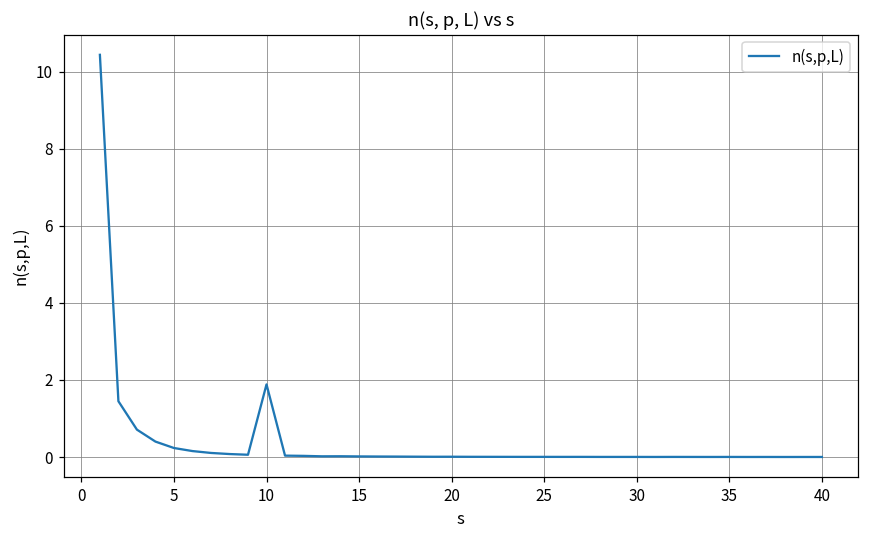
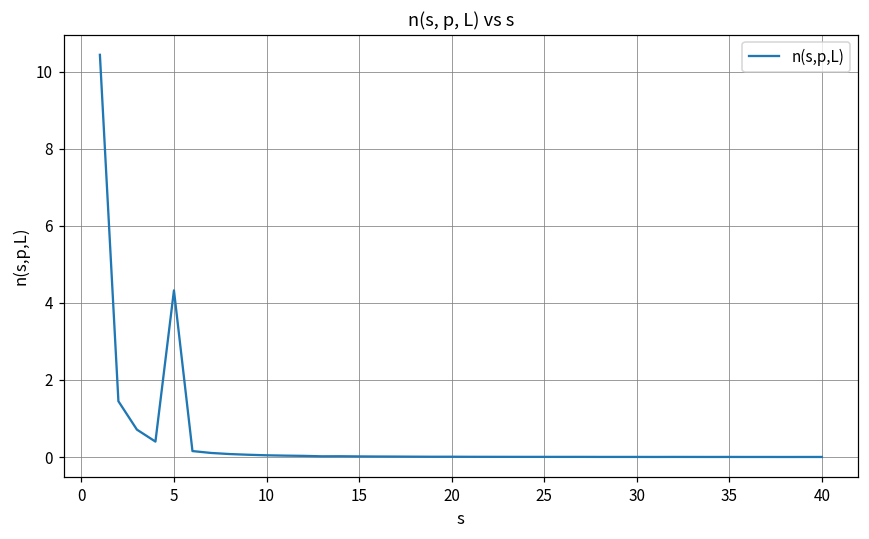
5: 0.2 -> 4.3
10: 1.9 -> 0.0
